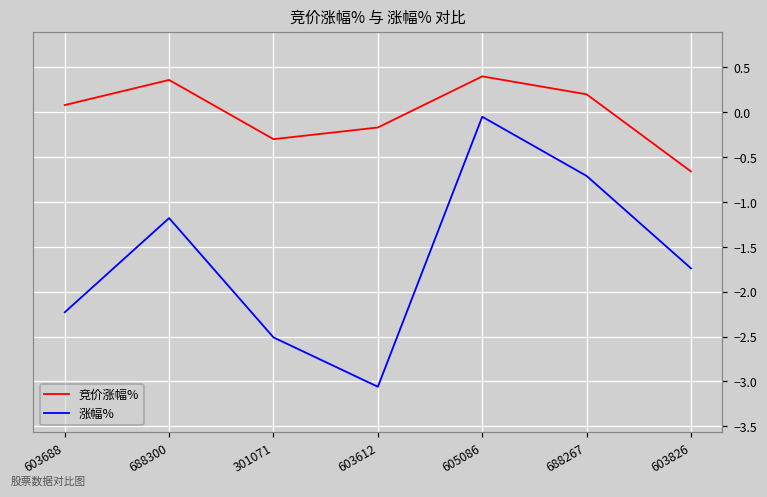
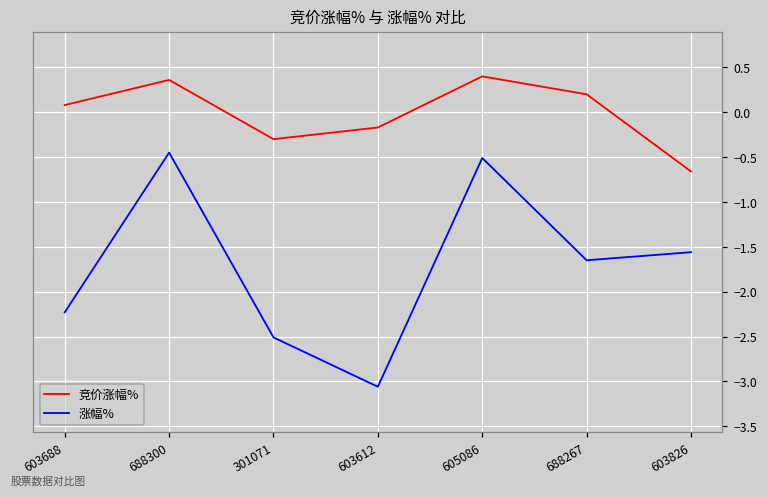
涨幅%, 688300: -1.2 -> -0.5
涨幅%, 605086: -0.1 -> -0.5
涨幅%, 688267: -0.7 -> -1.7
涨幅%, 603826: -1.7 -> -1.6
